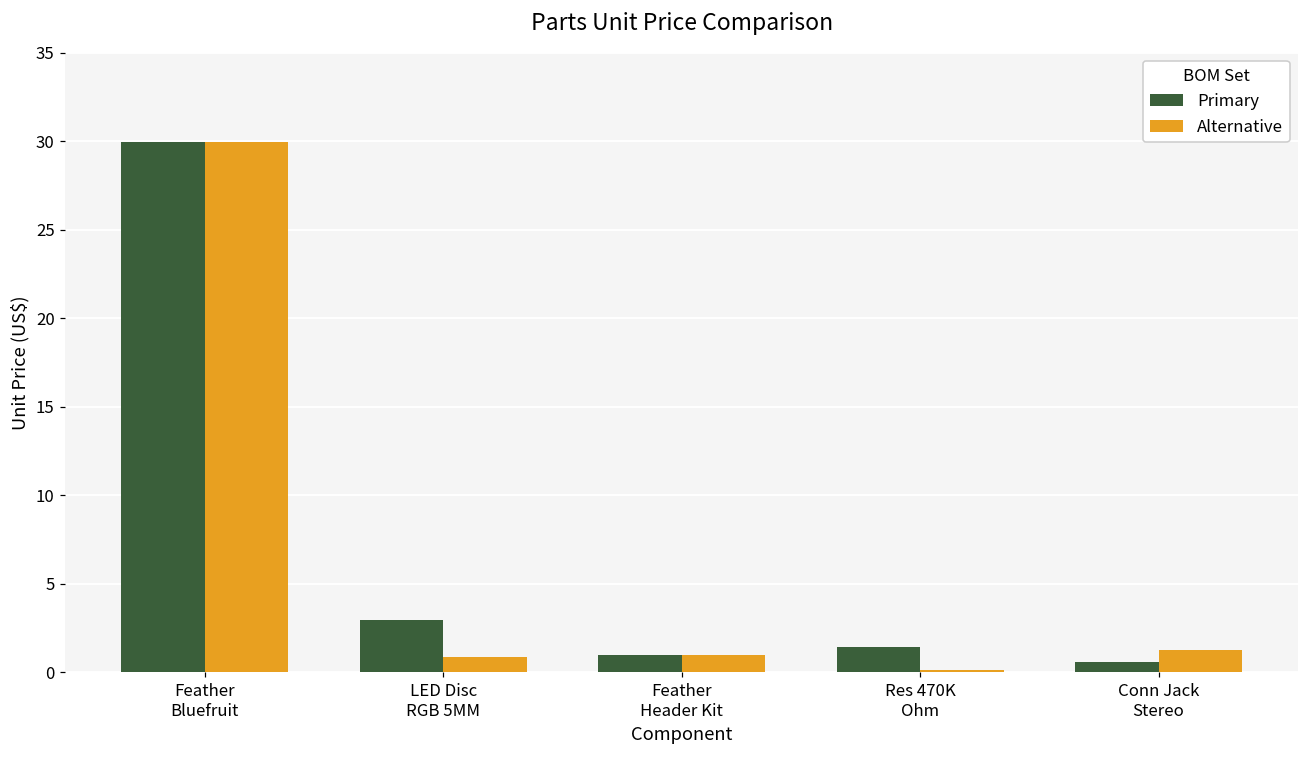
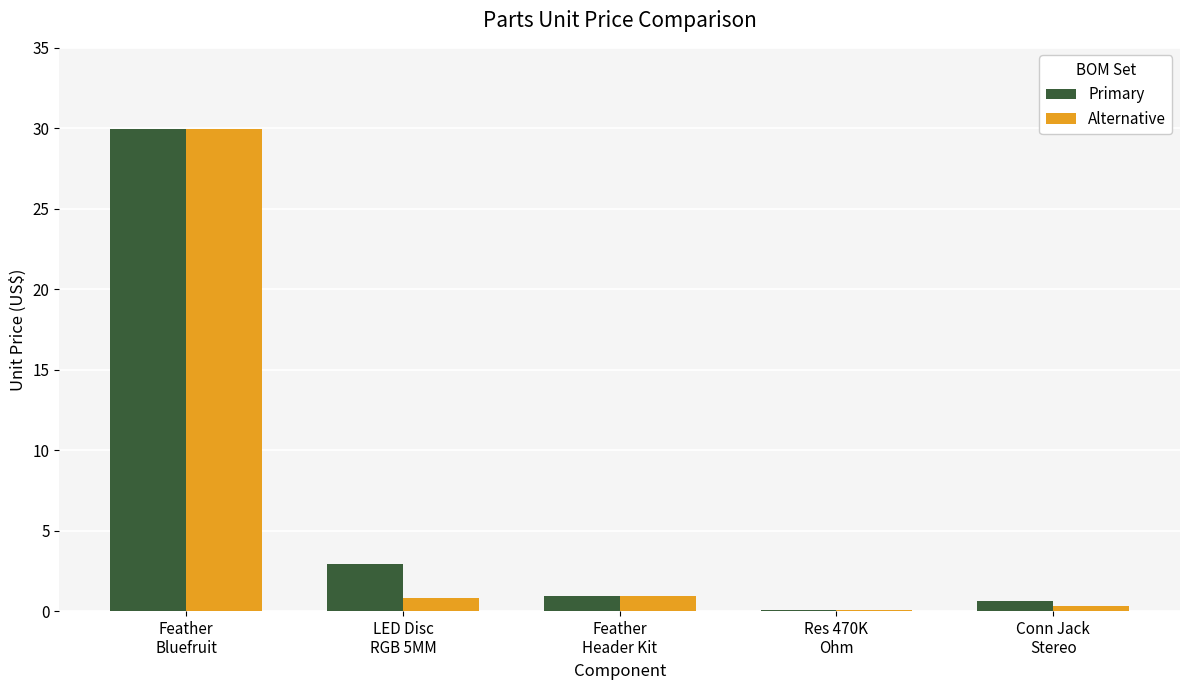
Primary, Res 470K Ohm: 1.4 -> 0.1
Alternative, Conn Jack Stereo: 1.3 -> 0.3
